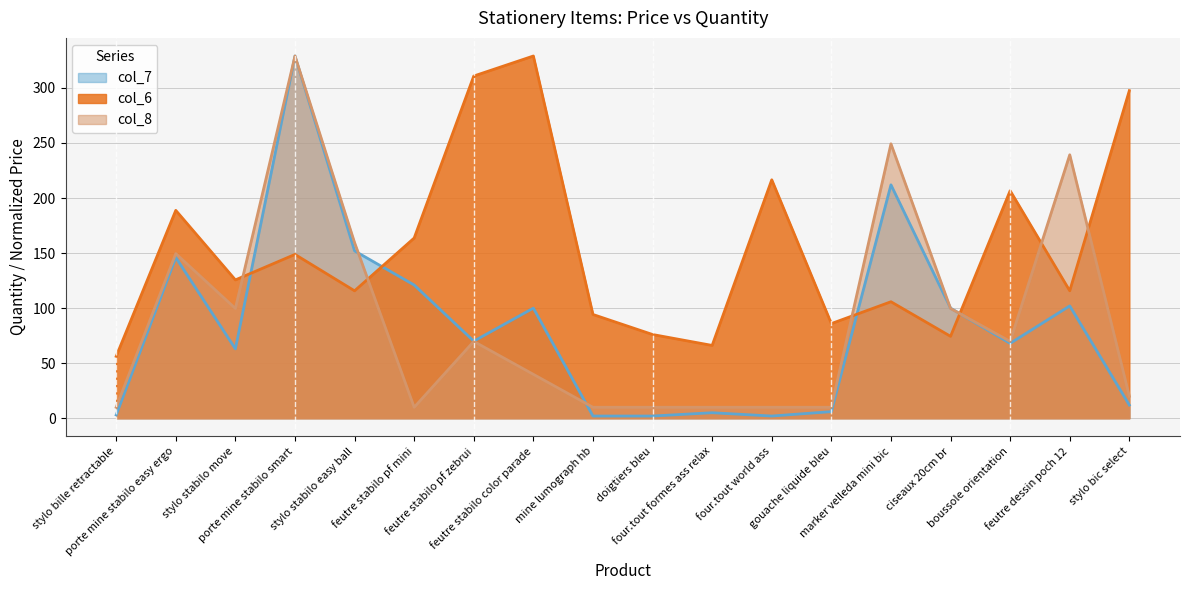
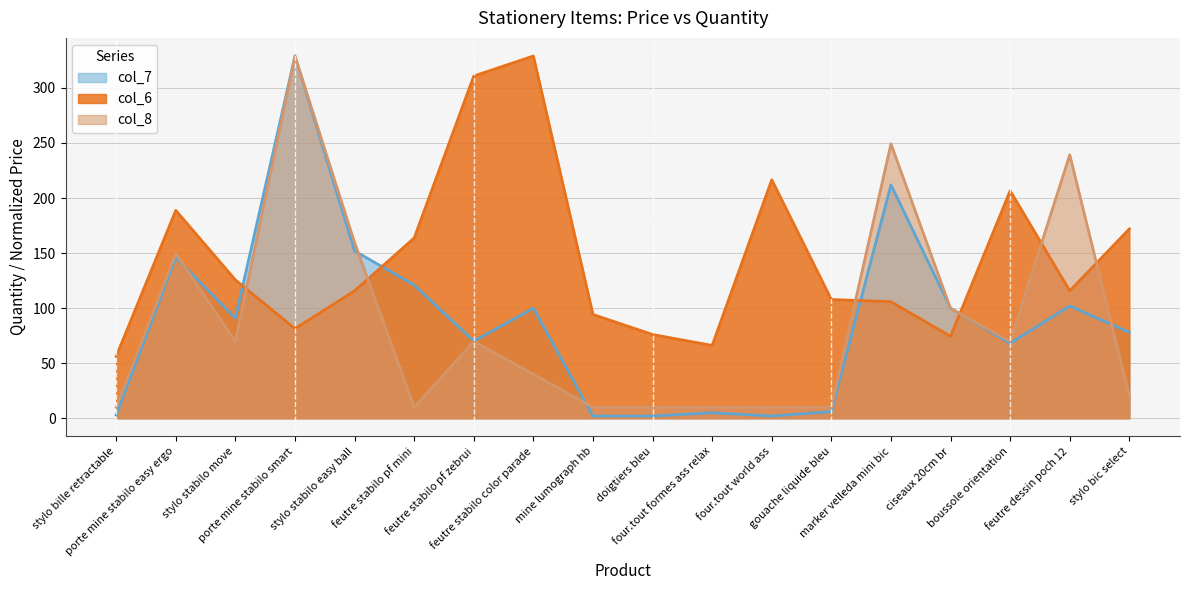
col_7, stylo stabilo move: 63 -> 91
col_8, stylo stabilo move: 100 -> 70
col_6, porte mine stabilo smart: 149 -> 81
col_6, gouache liquide bleu: 86 -> 108
col_7, stylo bic select: 12 -> 78
col_6, stylo bic select: 298 -> 172
